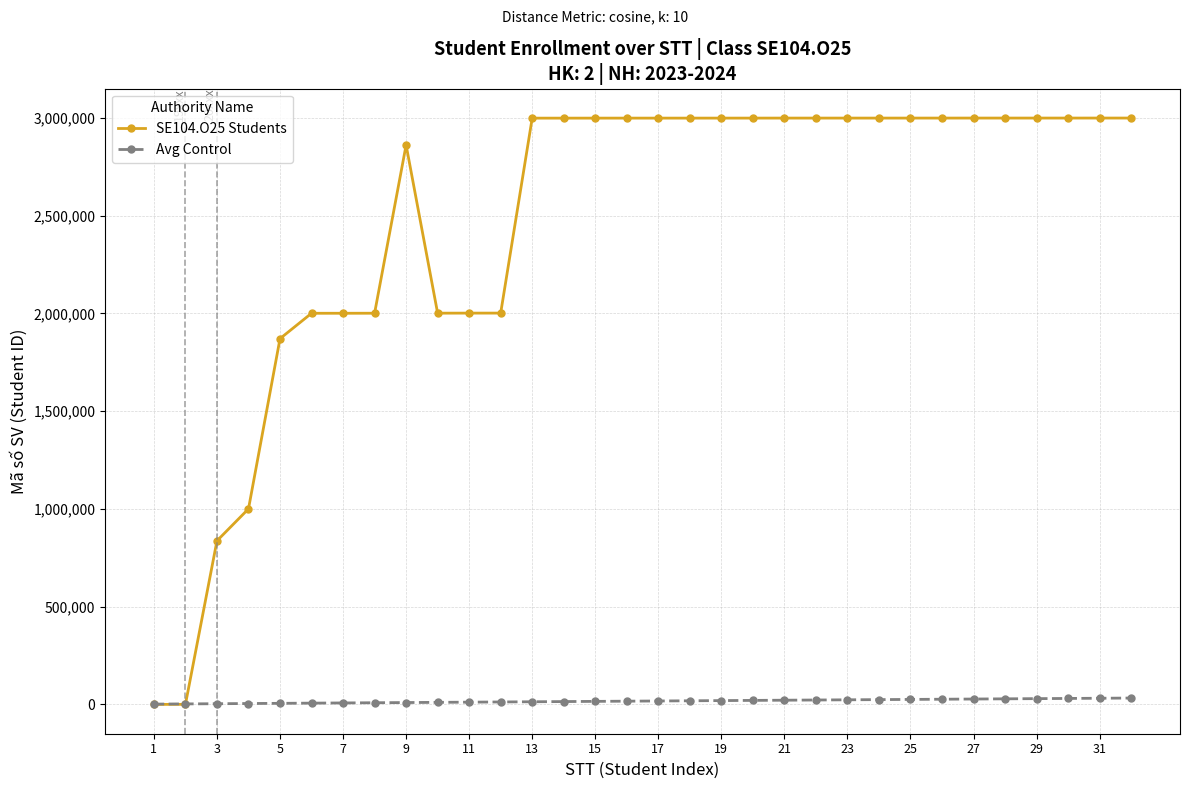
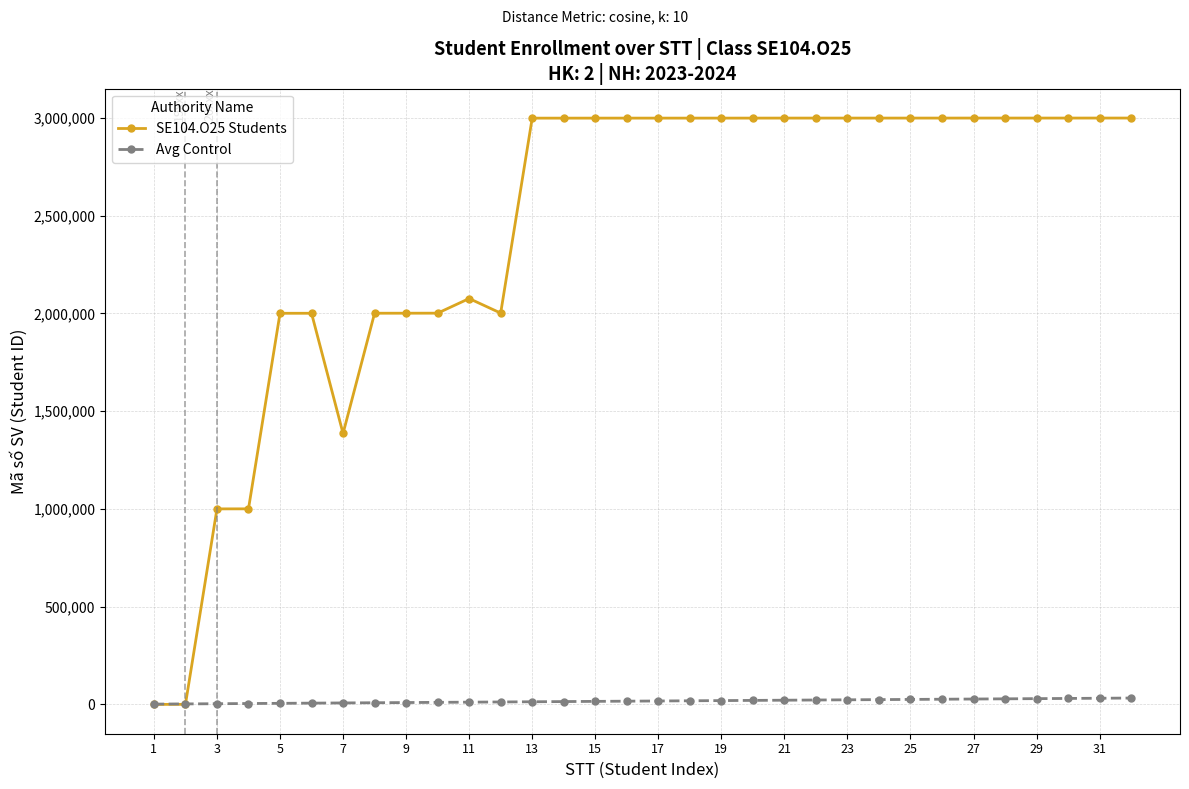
SE104.O25 Students, 3: 840,000 -> 1,000,000
SE104.O25 Students, 5: 1,870,000 -> 2,000,000
SE104.O25 Students, 7: 2,000,000 -> 1,390,000
SE104.O25 Students, 9: 2,860,000 -> 2,000,000
SE104.O25 Students, 11: 2,000,000 -> 2,080,000
